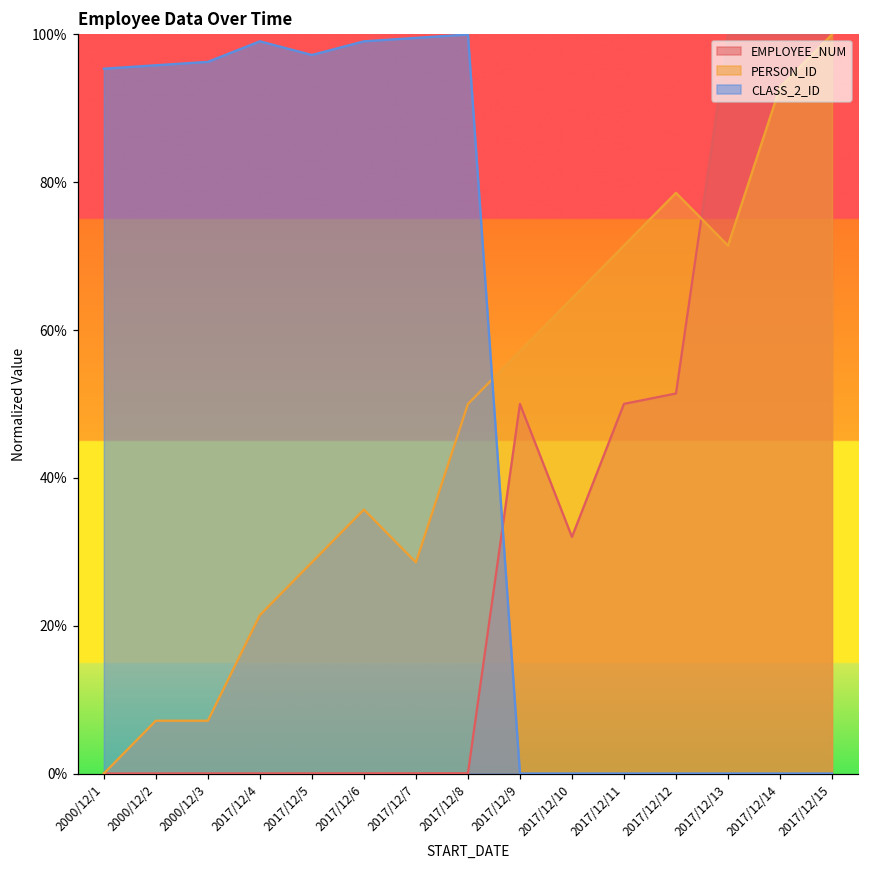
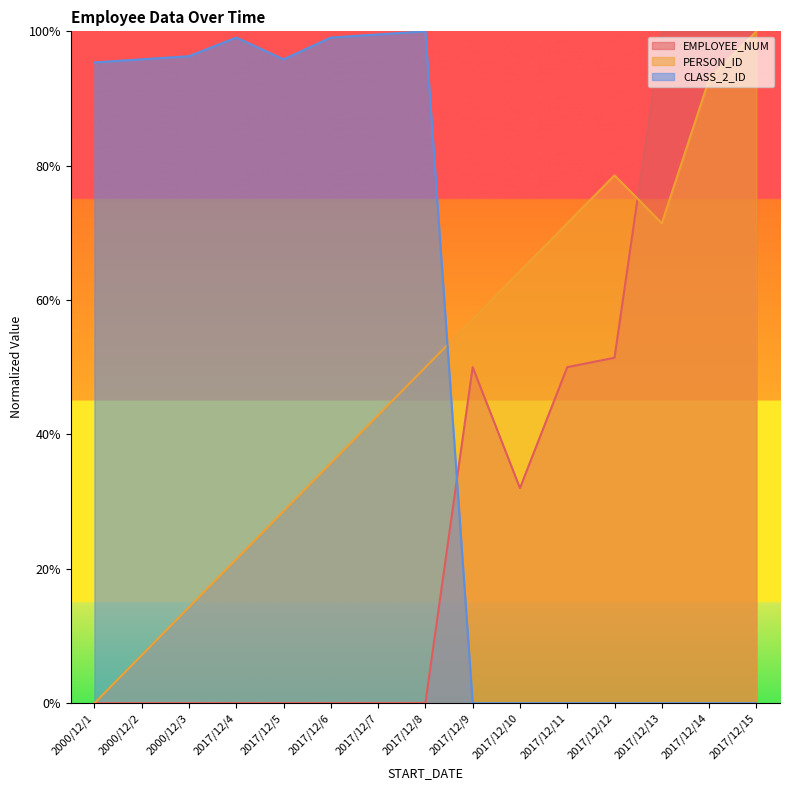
PERSON_ID, 2000/12/3: 7% -> 14%
CLASS_2_ID, 2017/12/5: 97% -> 96%
PERSON_ID, 2017/12/7: 29% -> 43%
